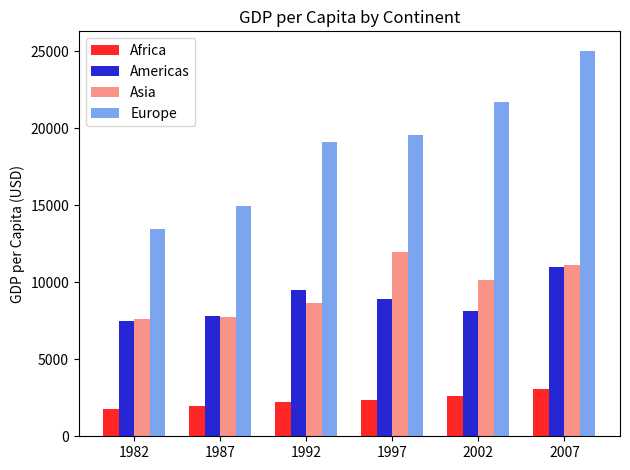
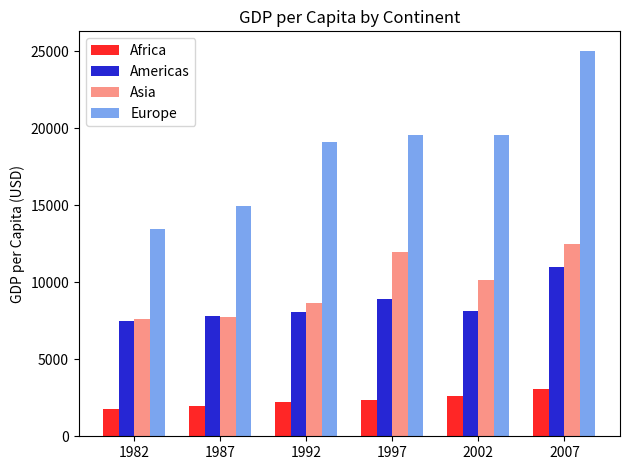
Americas, 1992: 9500 -> 8000
Europe, 2002: 21700 -> 19500
Asia, 2007: 11100 -> 12500
